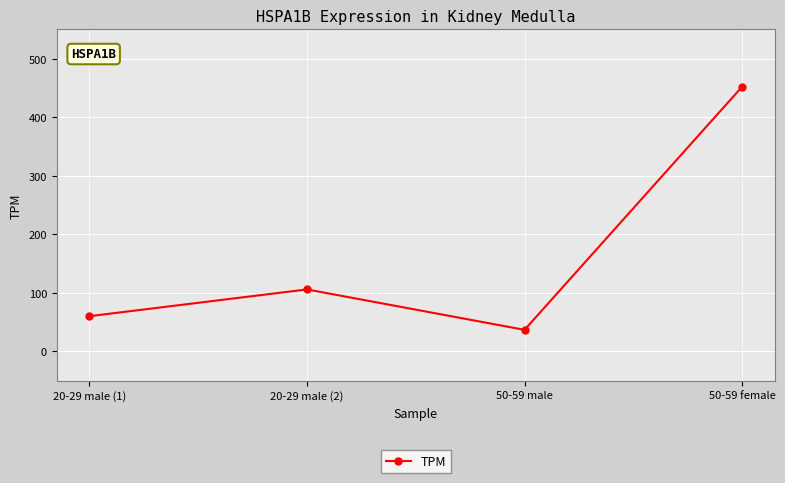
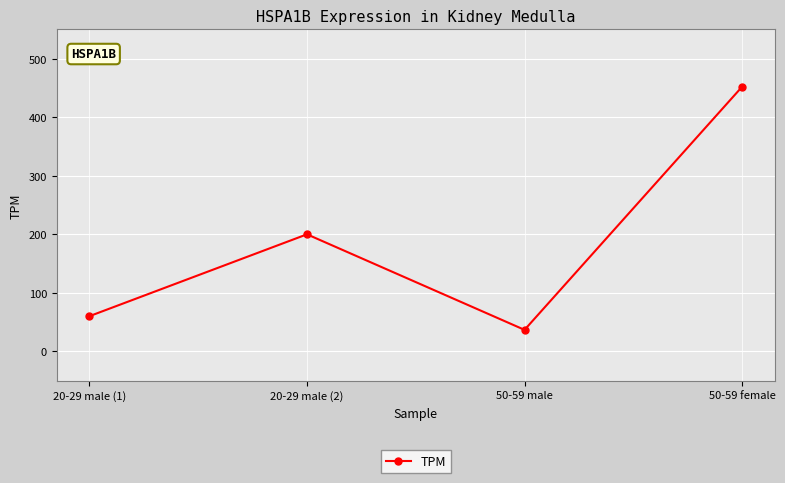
20-29 male (2): 110 -> 200
